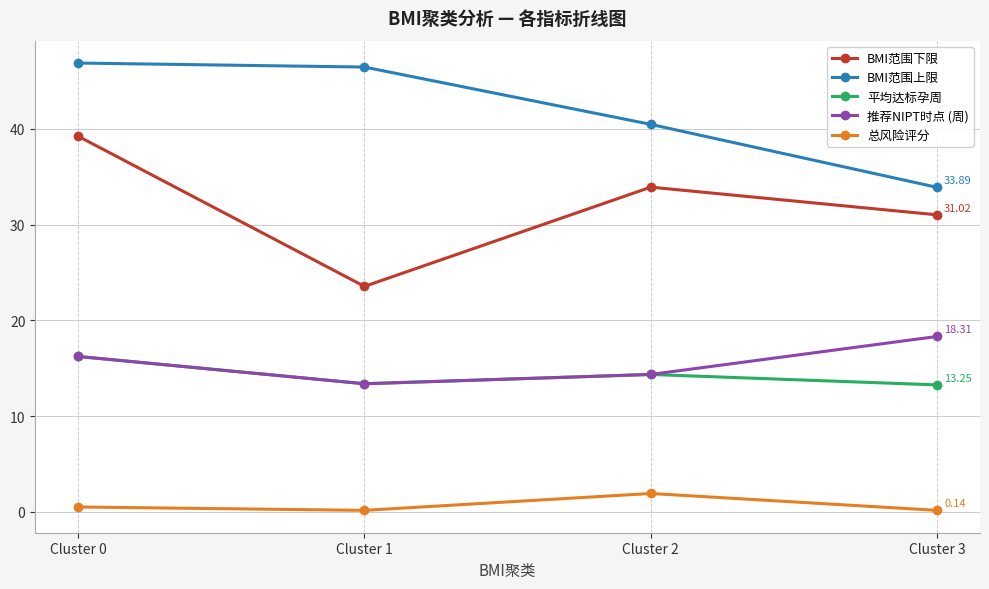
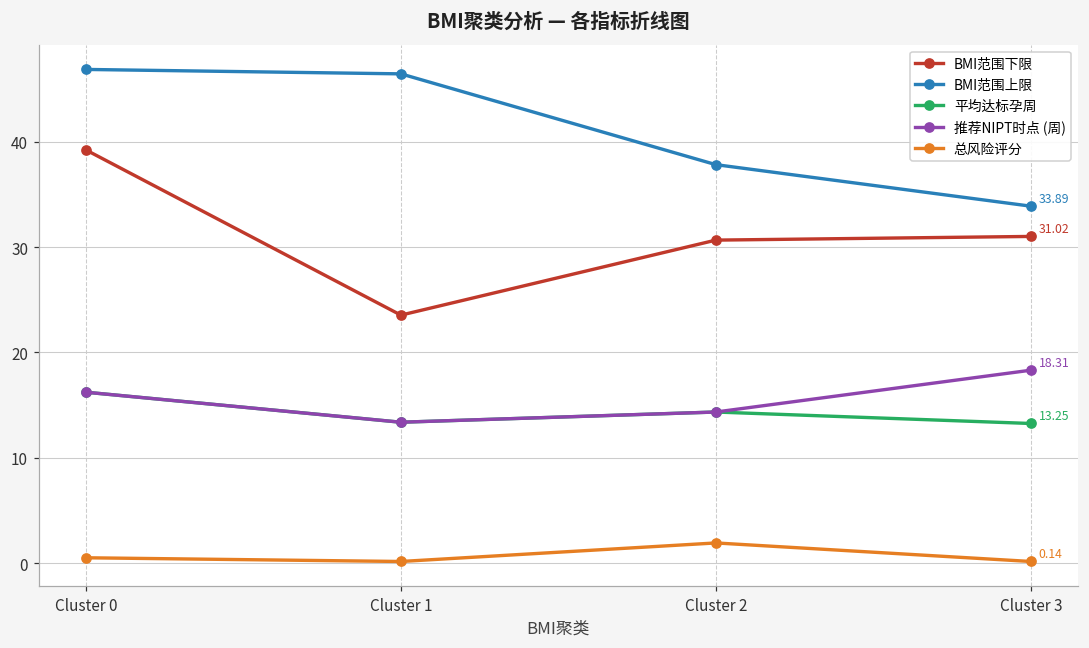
BMI范围下限, Cluster 2: 34 -> 31
BMI范围上限, Cluster 2: 40 -> 38
